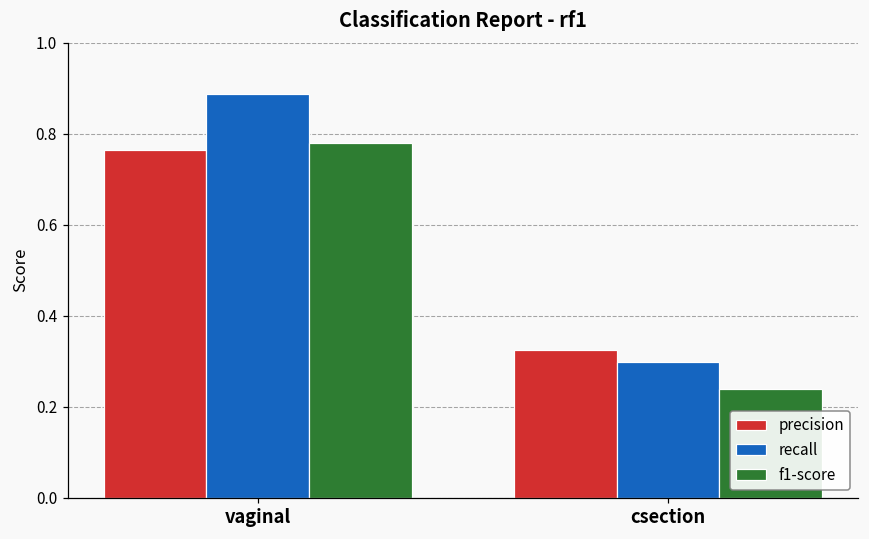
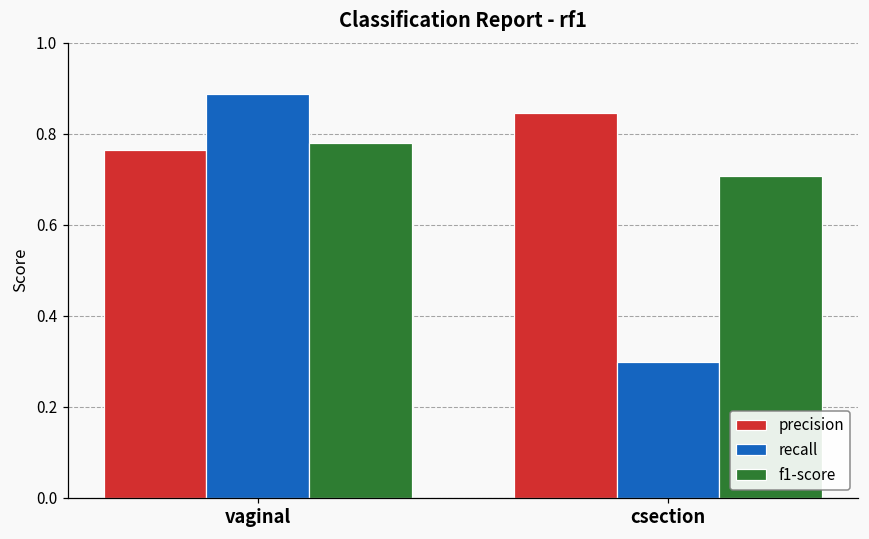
precision, csection: 0.32 -> 0.84
f1-score, csection: 0.24 -> 0.71
